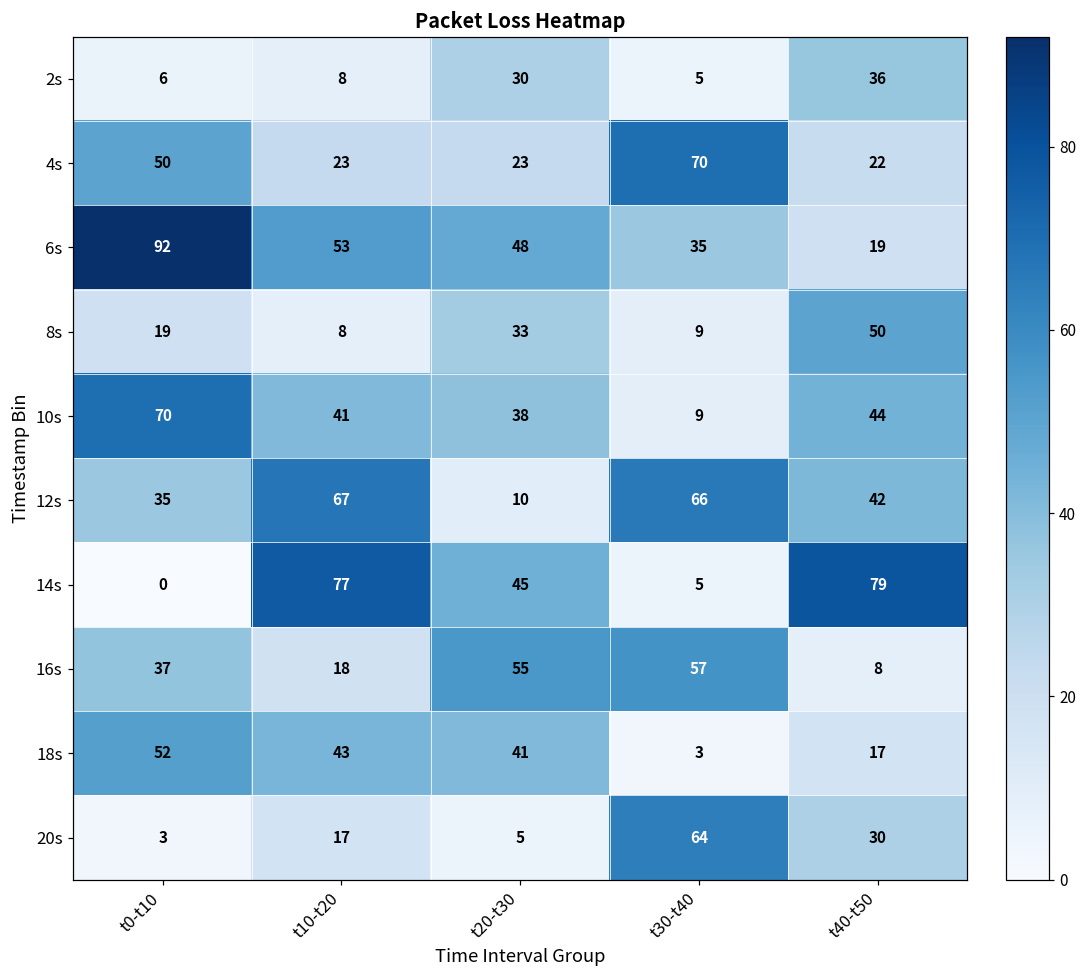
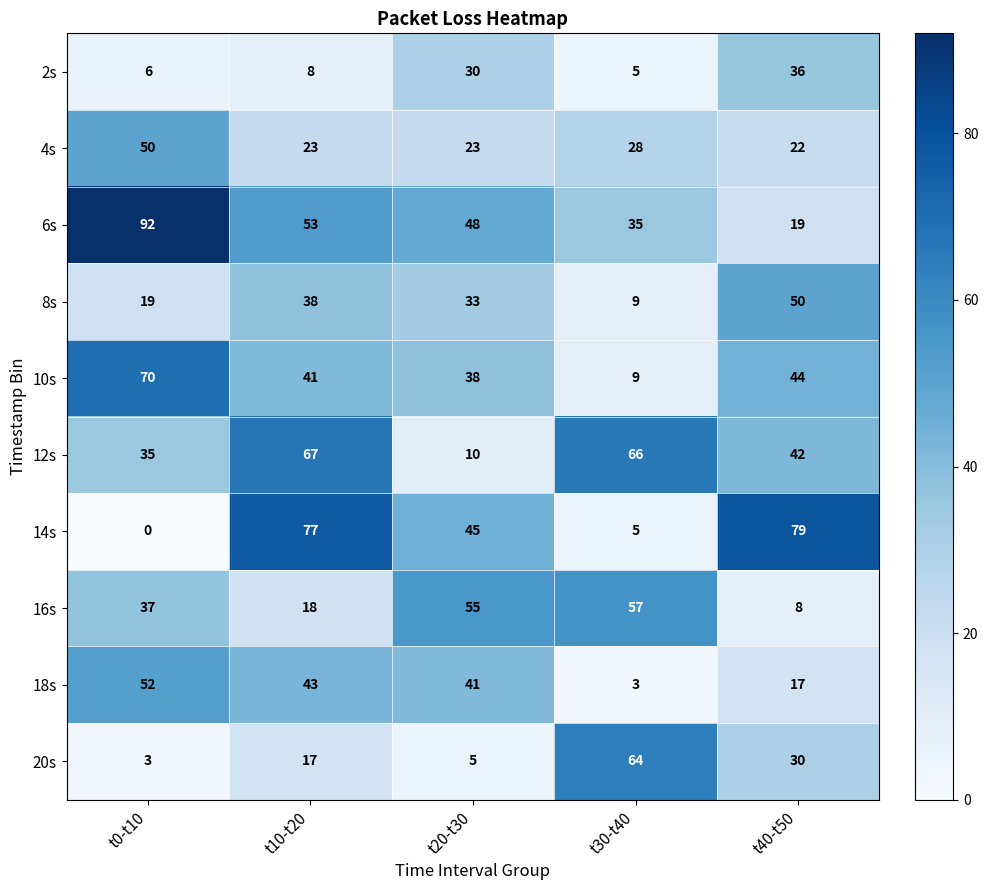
4s, t30-t40: 70 -> 28
8s, t10-t20: 8 -> 38
